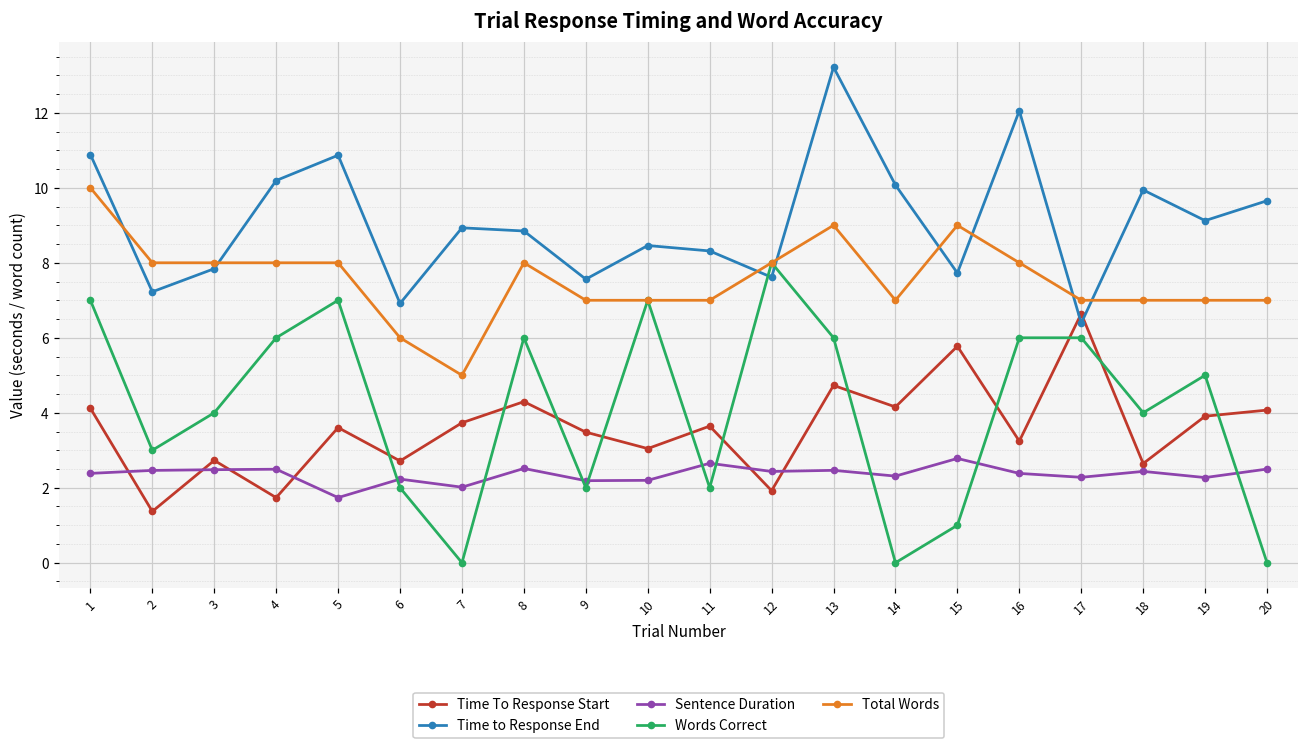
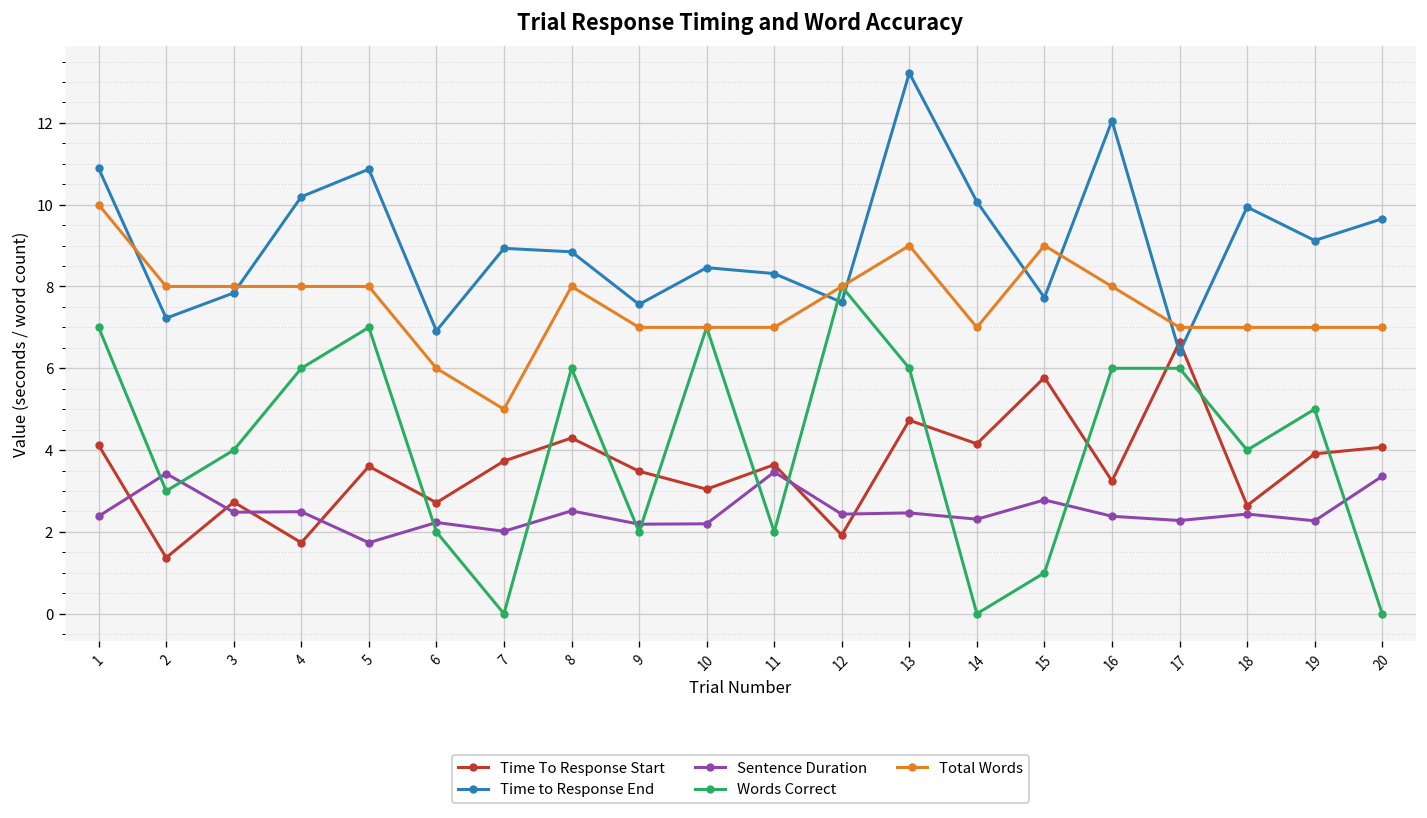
Sentence Duration, 2: 2.5 -> 3.4
Sentence Duration, 11: 2.7 -> 3.5
Sentence Duration, 20: 2.5 -> 3.4
